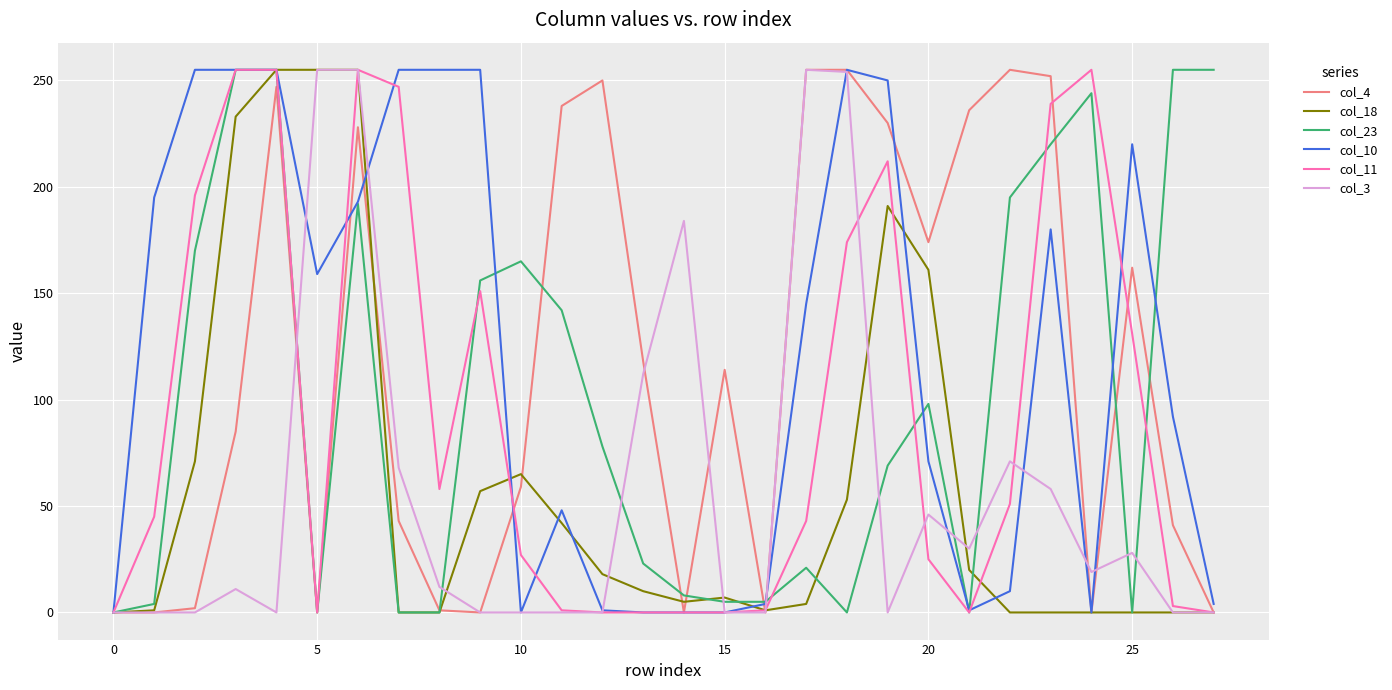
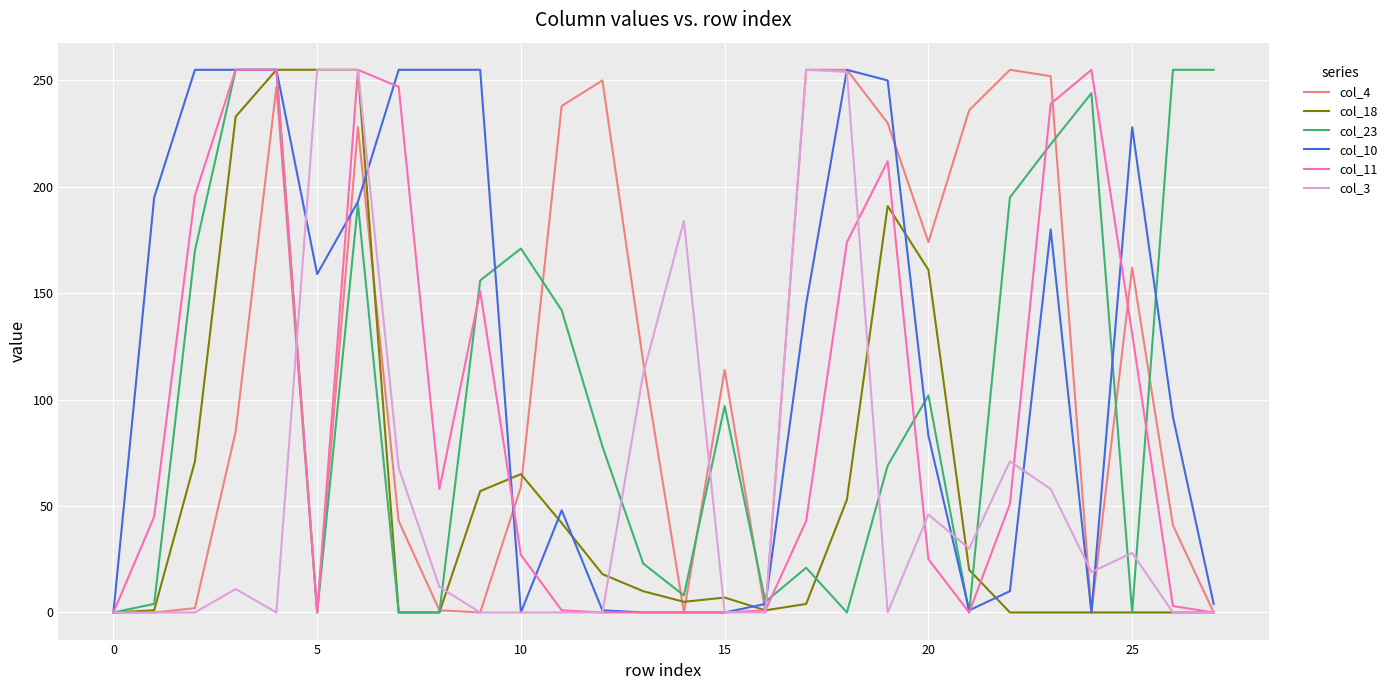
col_23, 10: 165 -> 171
col_23, 15: 5 -> 97
col_23, 20: 98 -> 102
col_10, 20: 71 -> 83
col_10, 25: 220 -> 228
